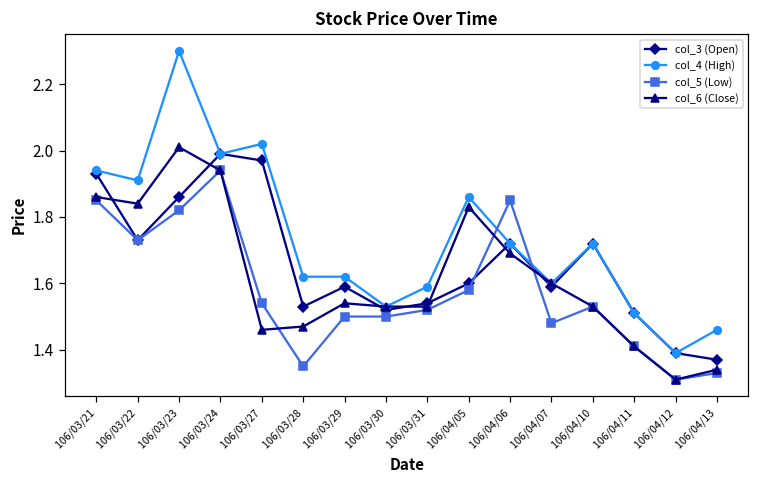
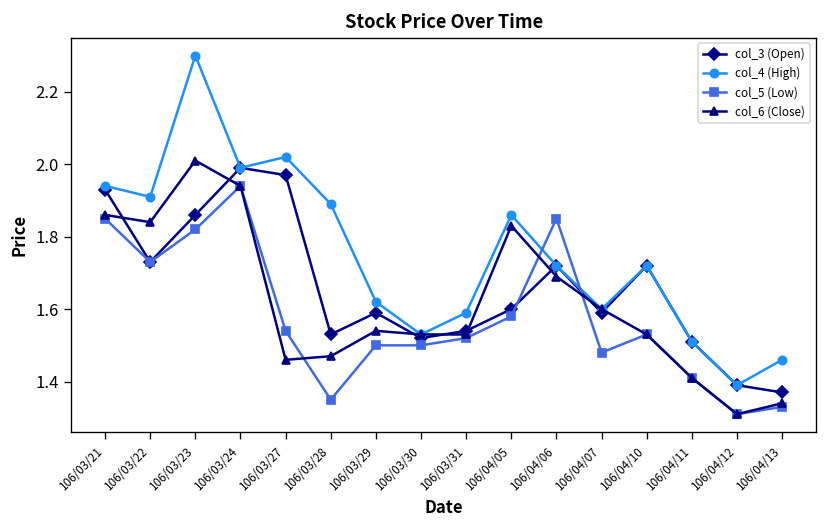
col_4 (High), 106/03/28: 1.62 -> 1.89
